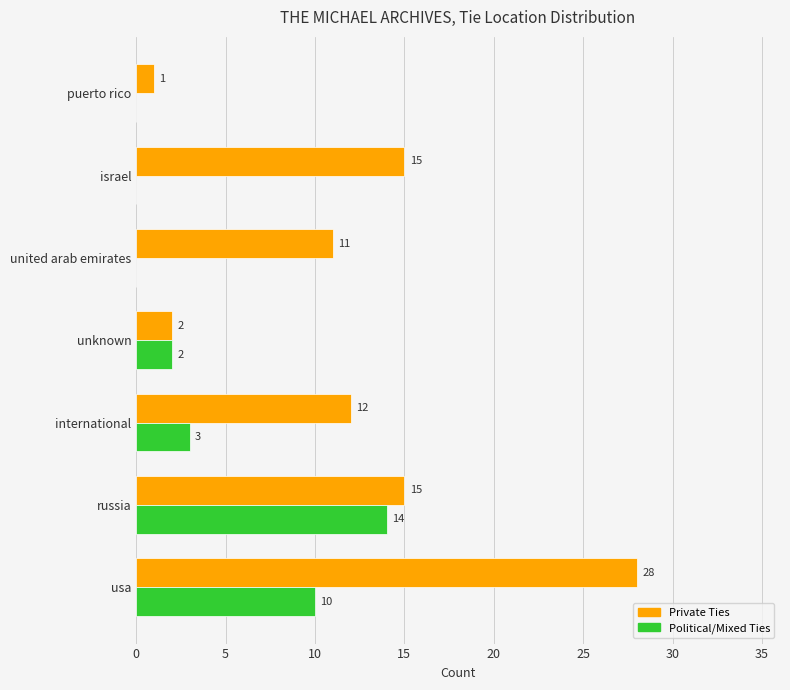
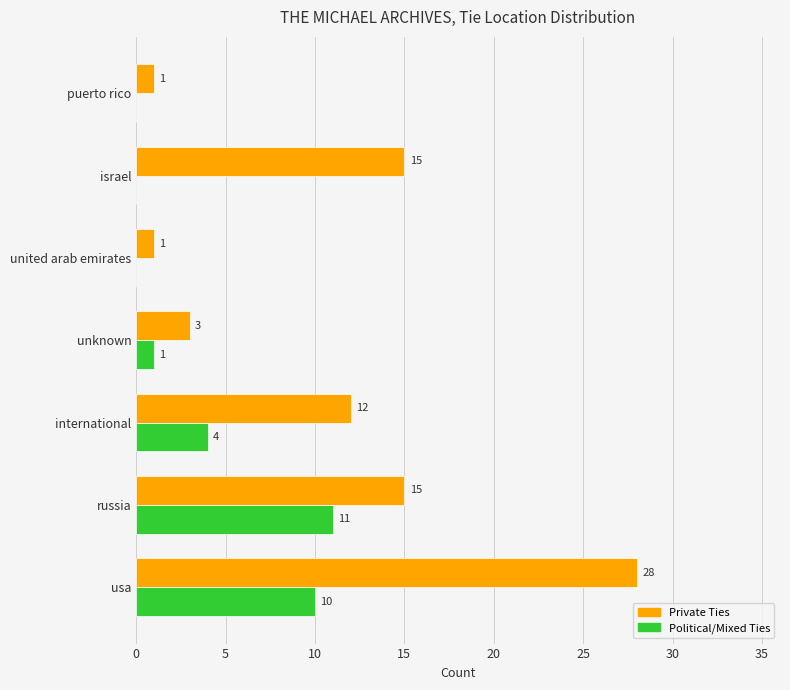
Private Ties, united arab emirates: 11 -> 1
Private Ties, unknown: 2 -> 3
Political/Mixed Ties, unknown: 2 -> 1
Political/Mixed Ties, international: 3 -> 4
Political/Mixed Ties, russia: 14 -> 11
